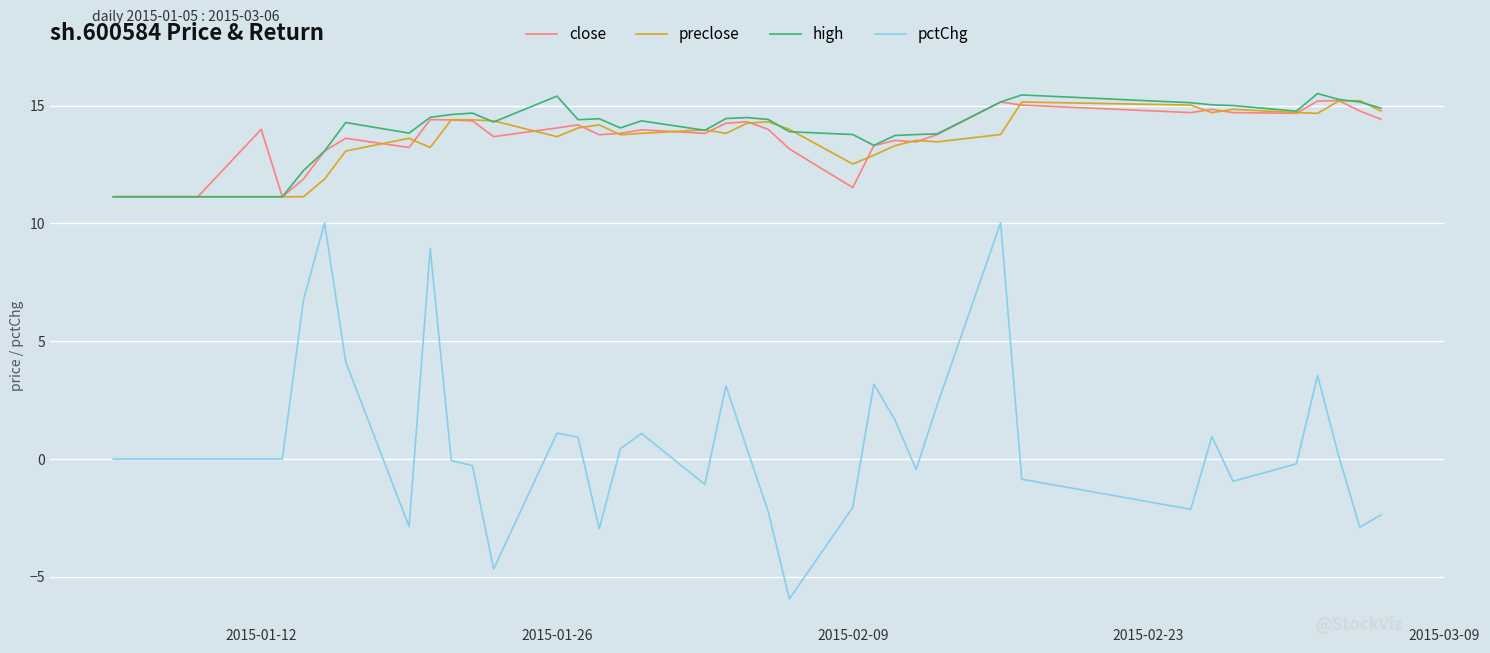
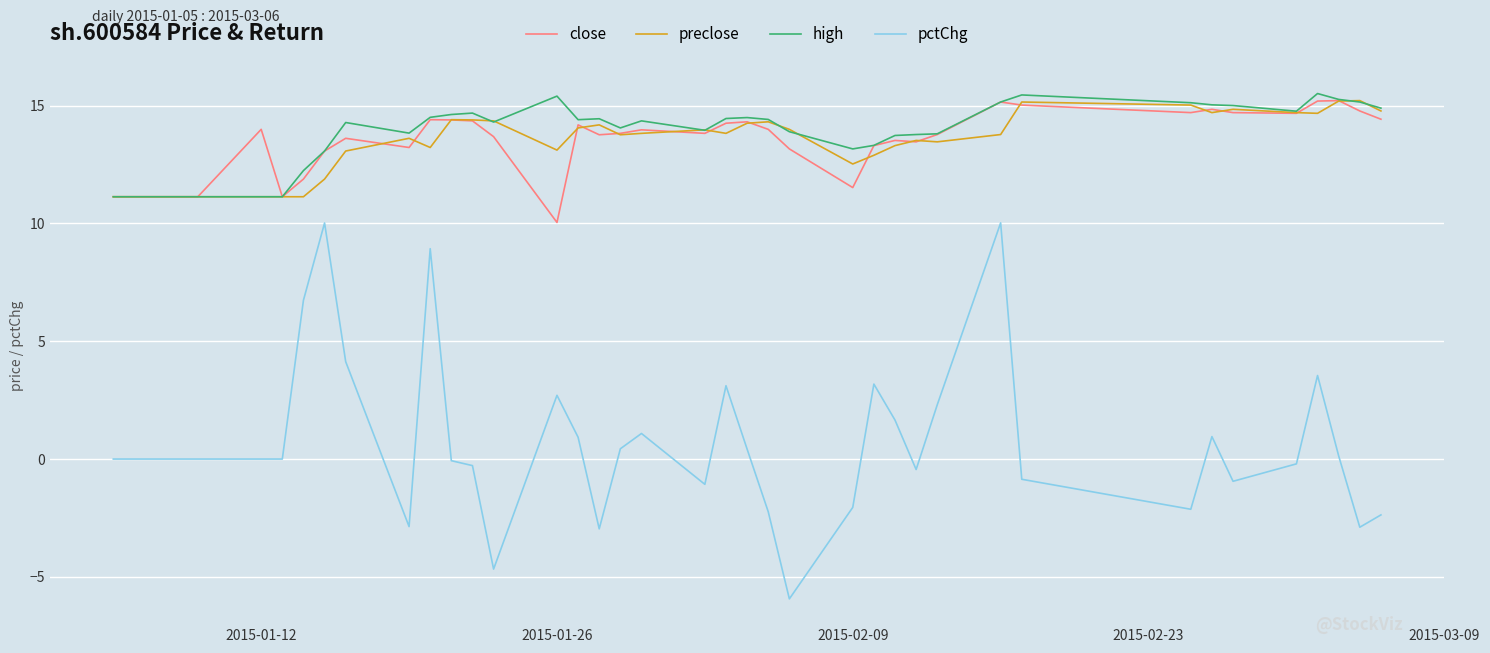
close, 2015-01-26: 14.1 -> 10.0
preclose, 2015-01-26: 13.7 -> 13.1
pctChg, 2015-01-26: 1.1 -> 2.7
high, 2015-02-09: 13.8 -> 13.2
